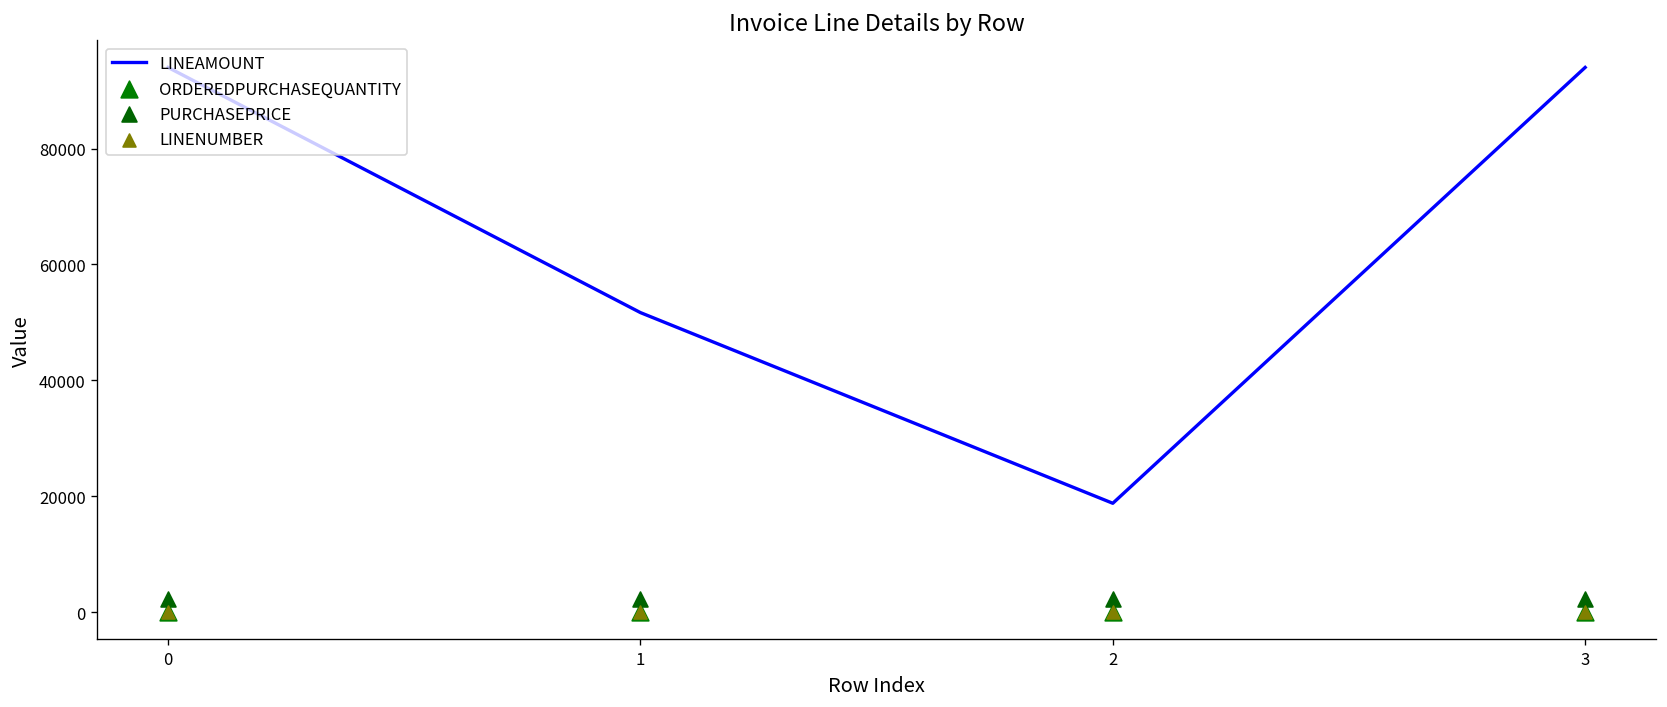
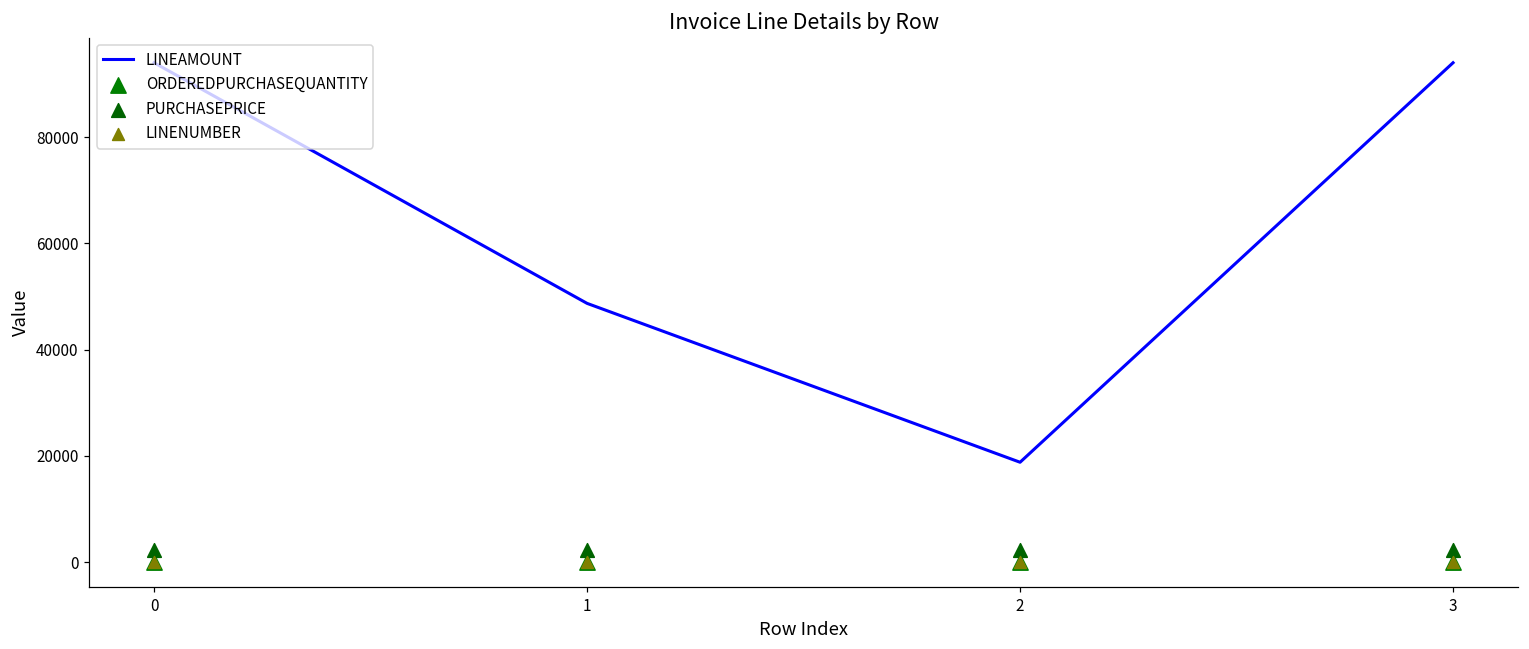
LINEAMOUNT, 1: 52000 -> 49000
